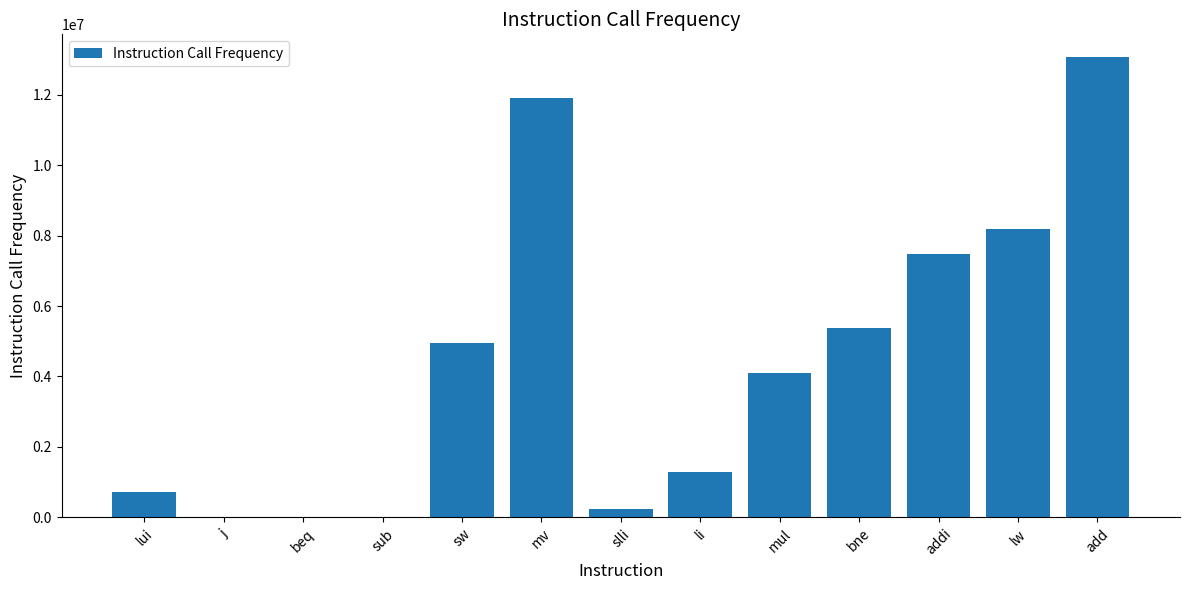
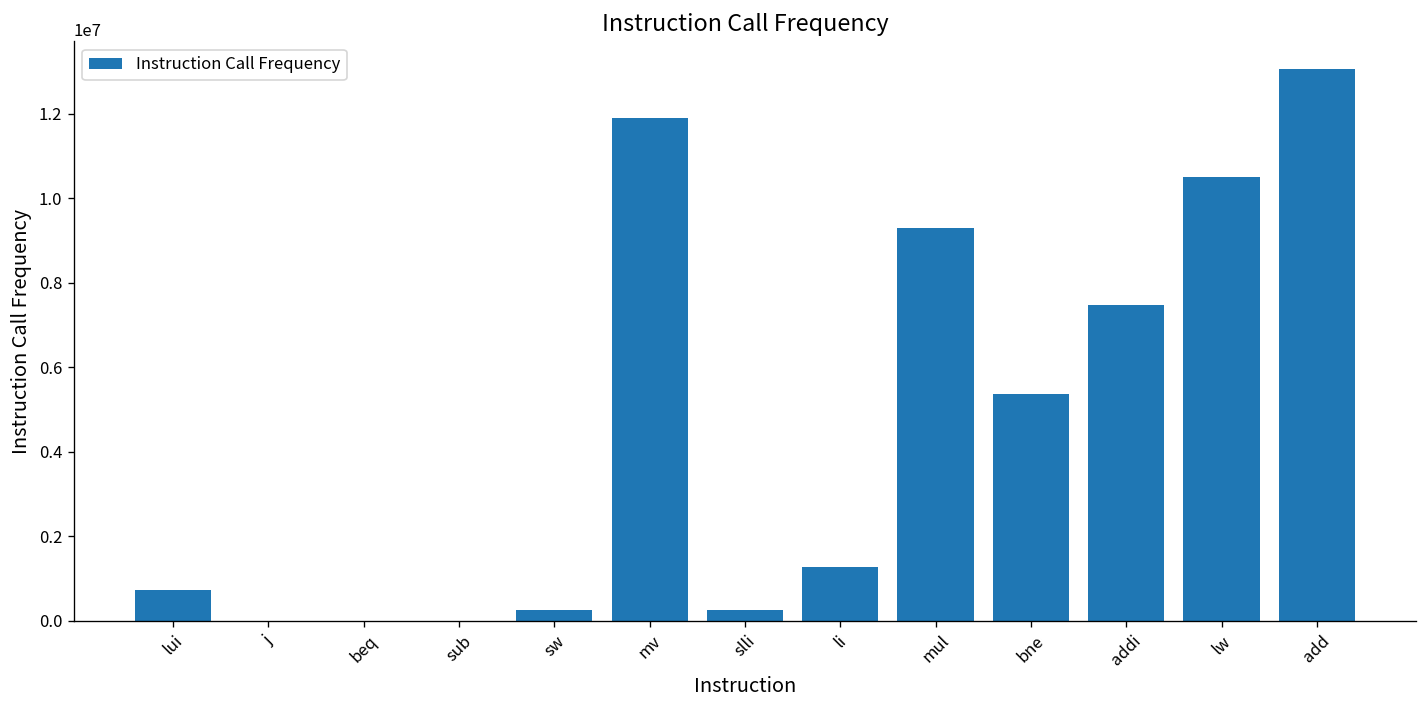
sw: 5000000 -> 300000
mul: 4100000 -> 9300000
lw: 8200000 -> 10500000
